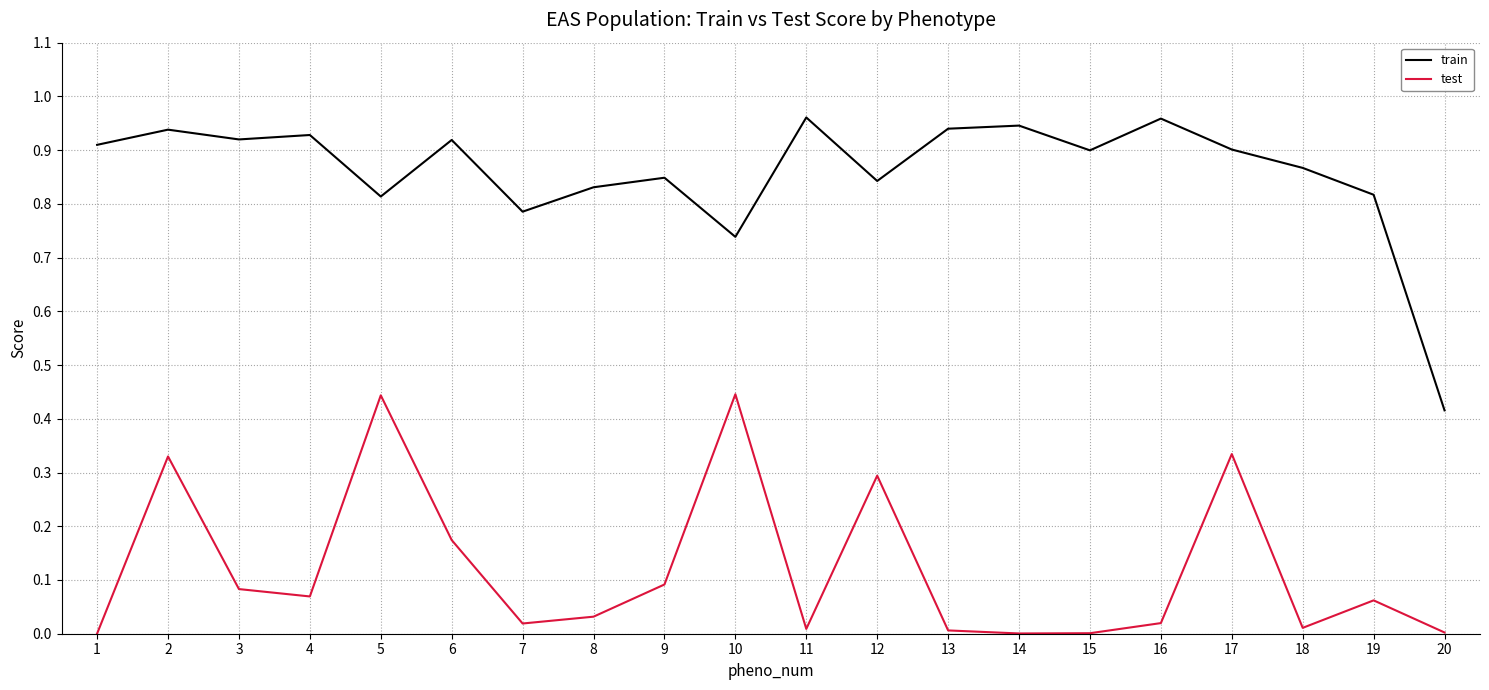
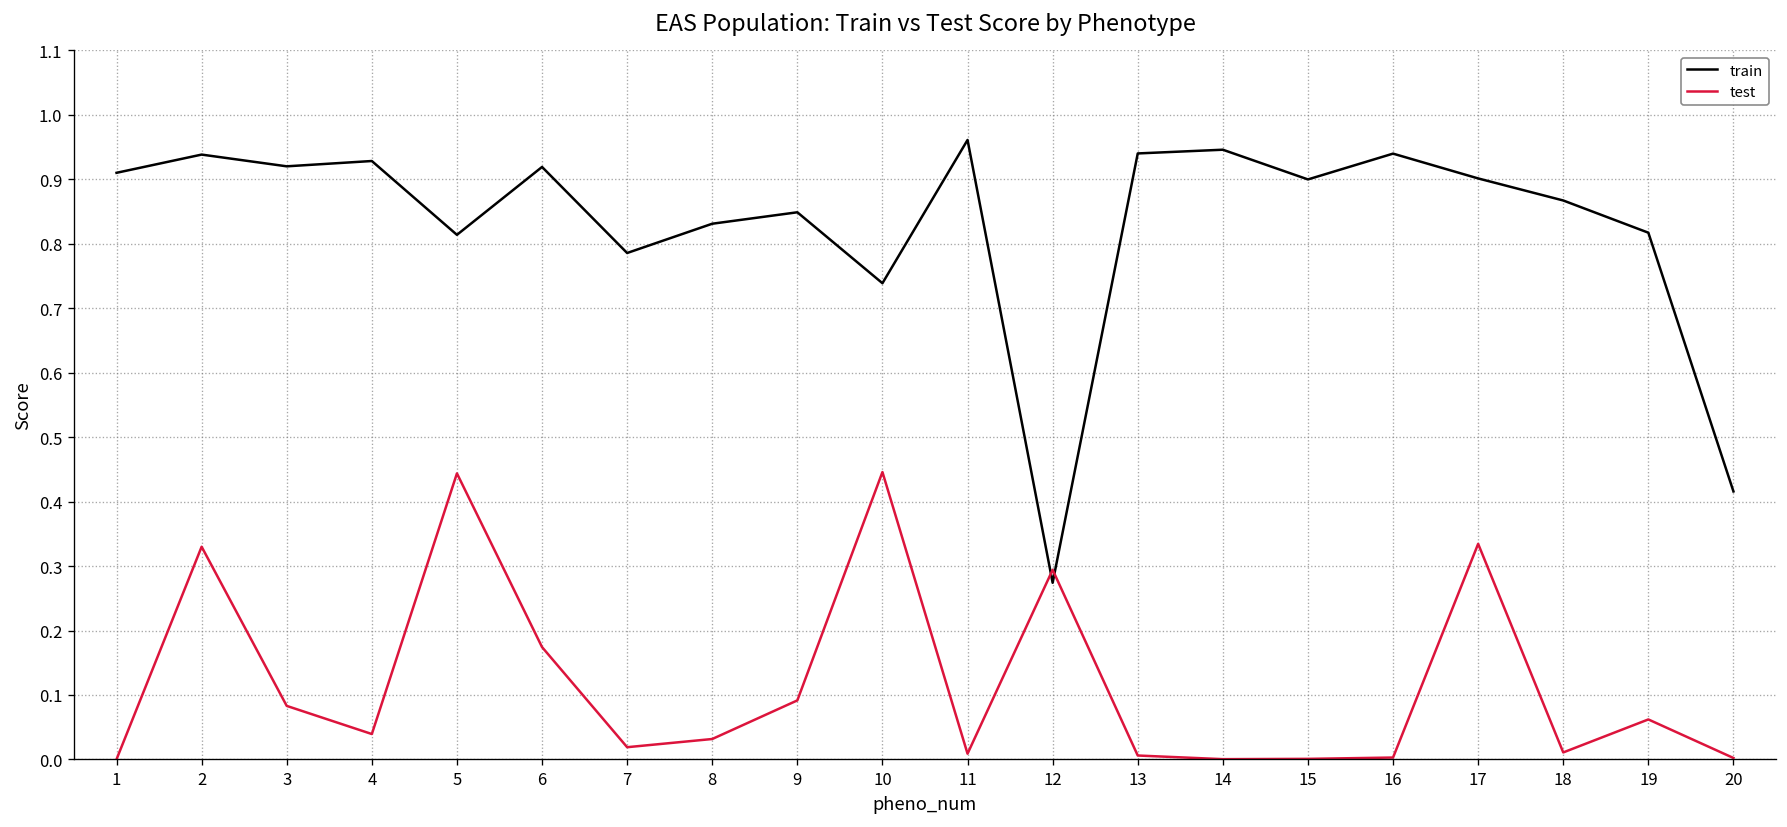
test, 4: 0.07 -> 0.04
train, 12: 0.84 -> 0.27
train, 16: 0.96 -> 0.94
test, 16: 0.02 -> 0.00
